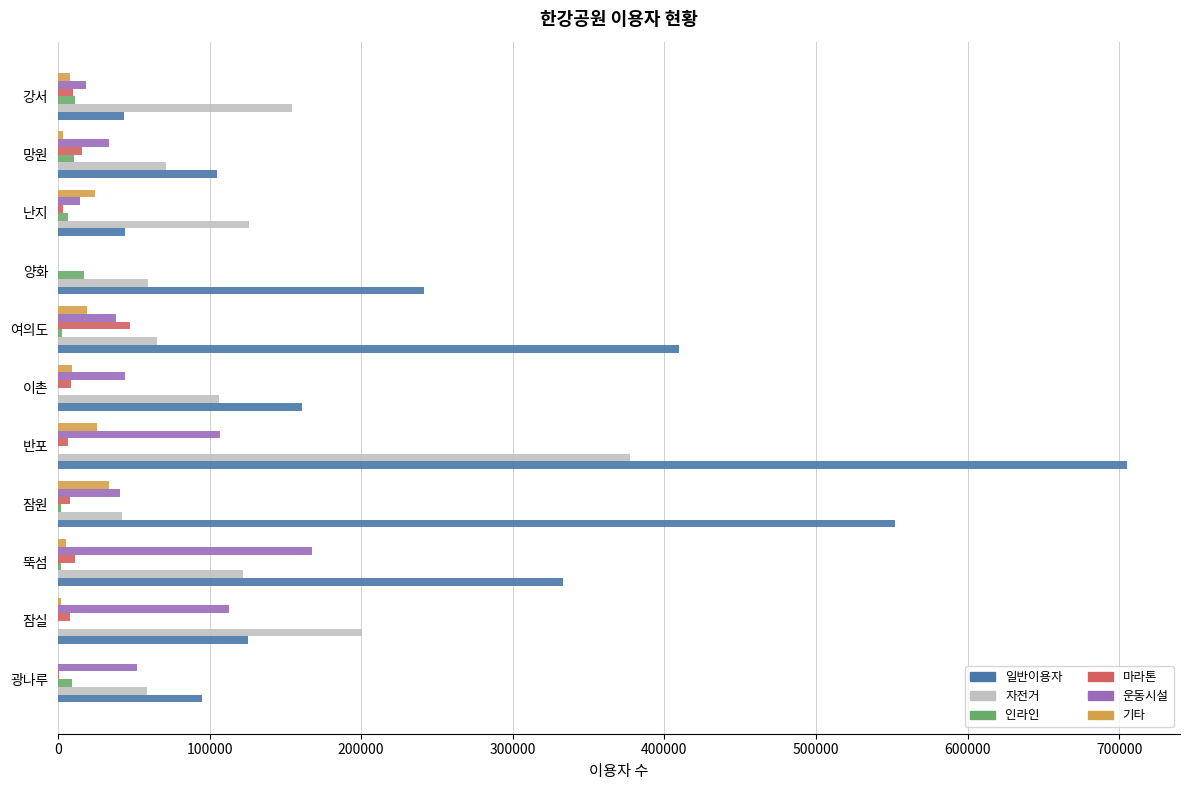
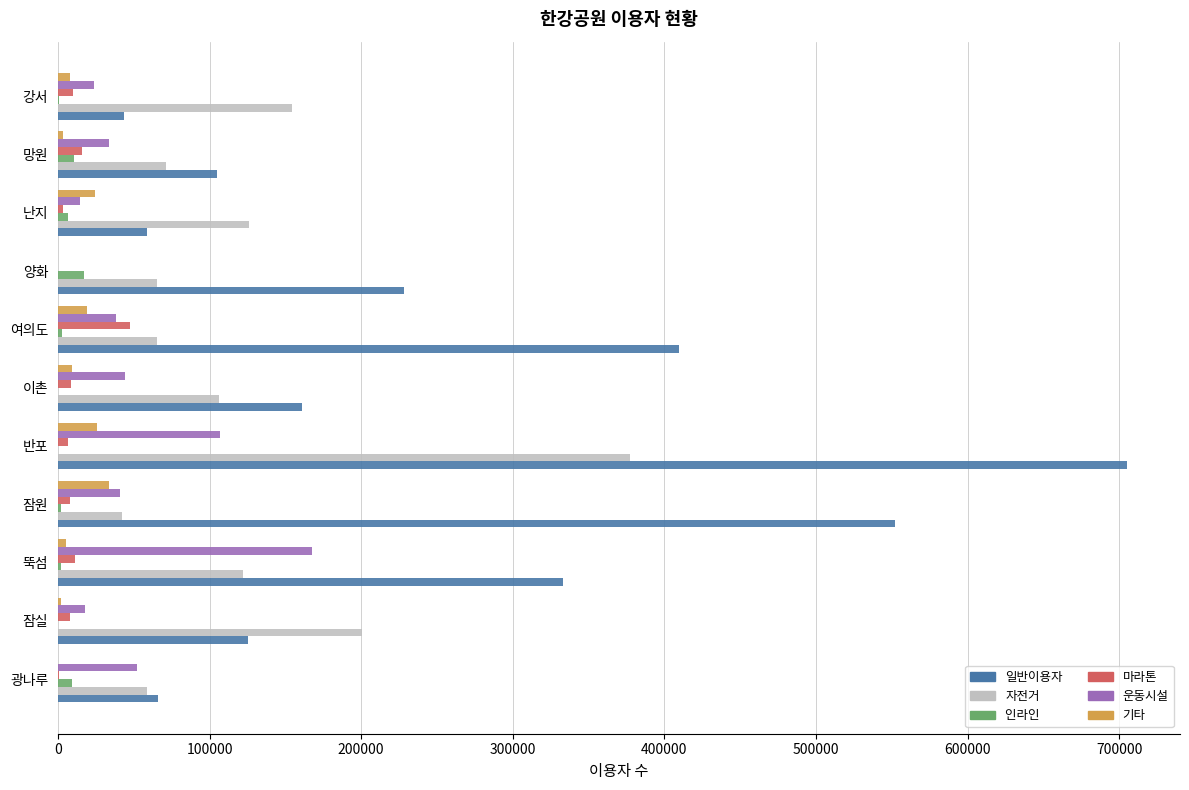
운동시설, 강서: 18000 -> 24000
인라인, 강서: 11000 -> 1000
일반이용자, 난지: 44000 -> 59000
자전거, 양화: 59000 -> 65000
일반이용자, 양화: 242000 -> 228000
운동시설, 잠실: 113000 -> 18000
일반이용자, 광나루: 95000 -> 66000
